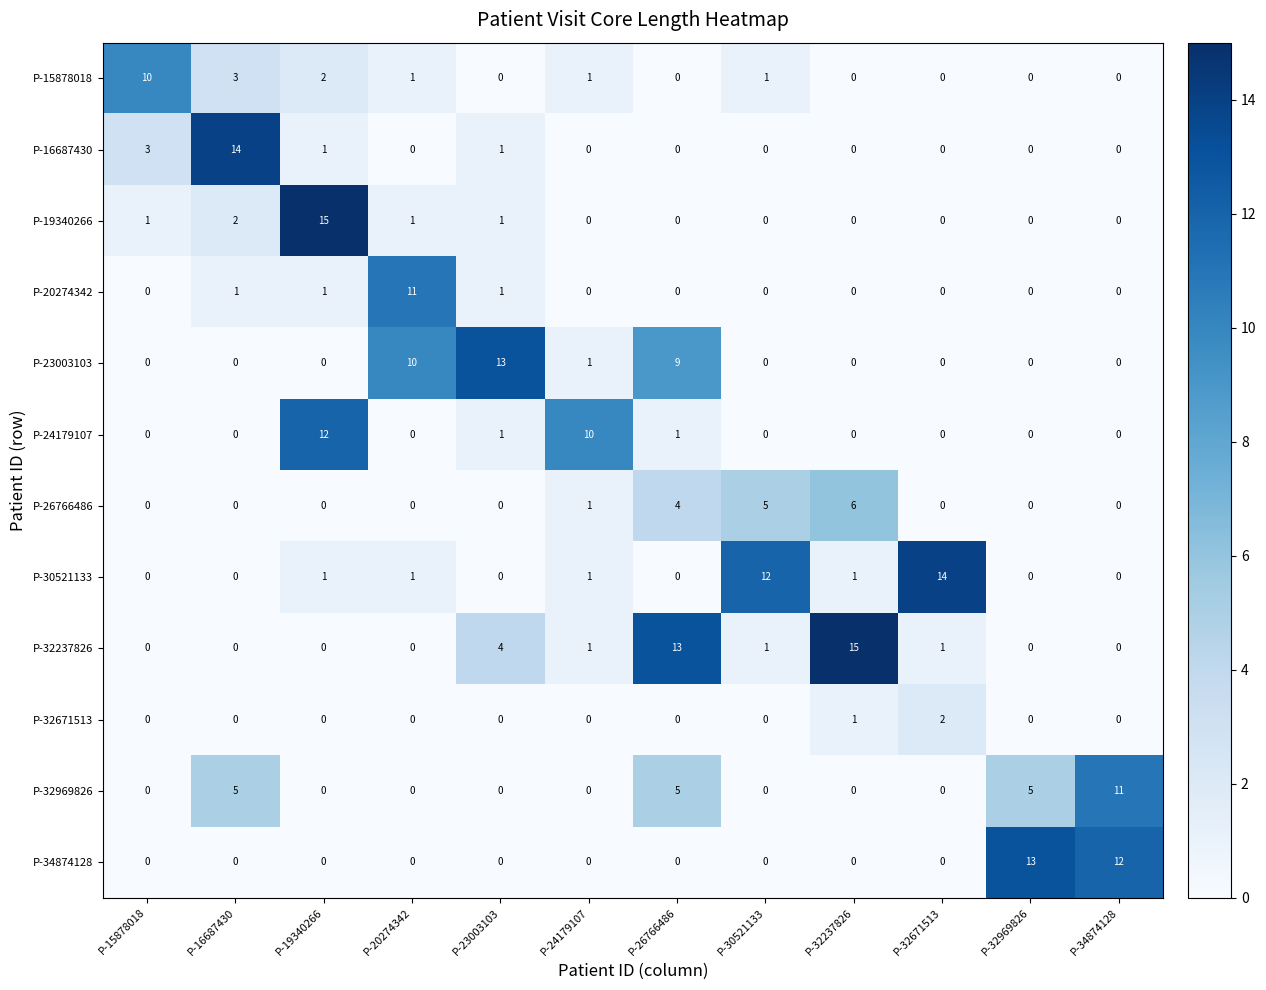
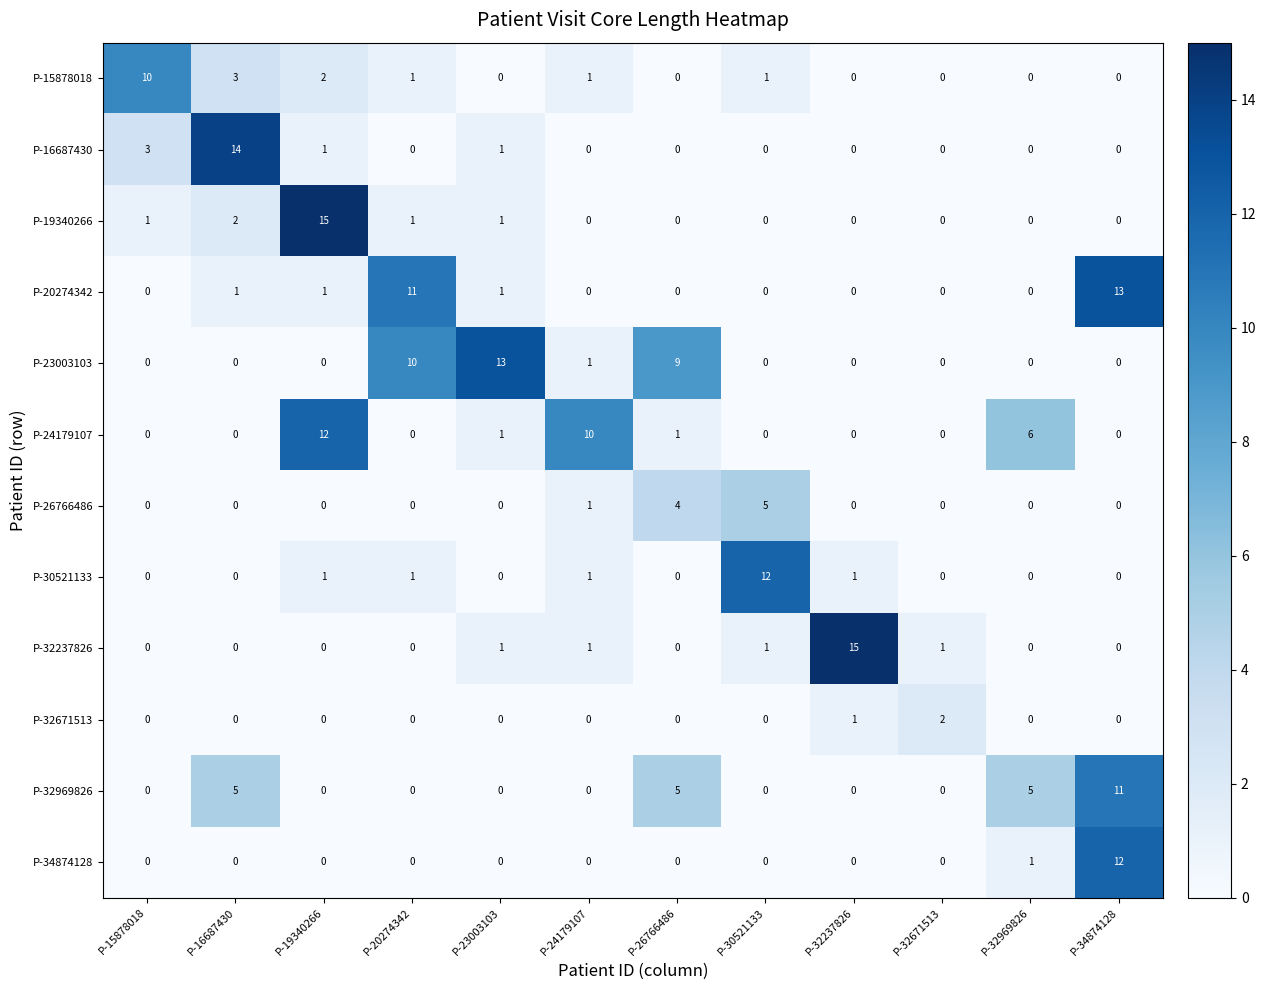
P-20274342, P-34874128: 0 -> 13
P-24179107, P-32969826: 0 -> 6
P-26766486, P-32237826: 6 -> 0
P-30521133, P-32671513: 14 -> 0
P-32237826, P-23003103: 4 -> 1
P-32237826, P-26766486: 13 -> 0
P-34874128, P-32969826: 13 -> 1
